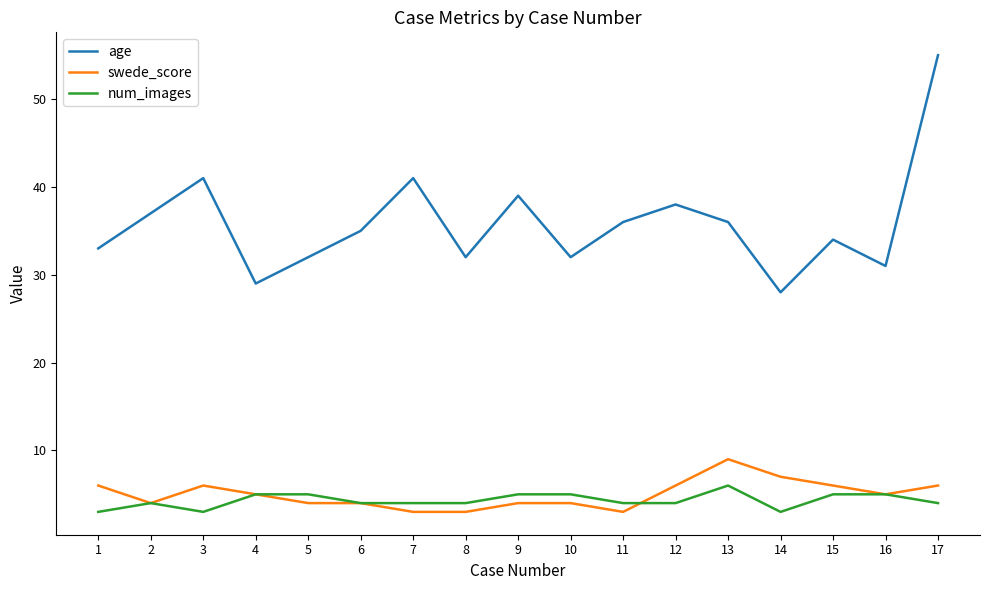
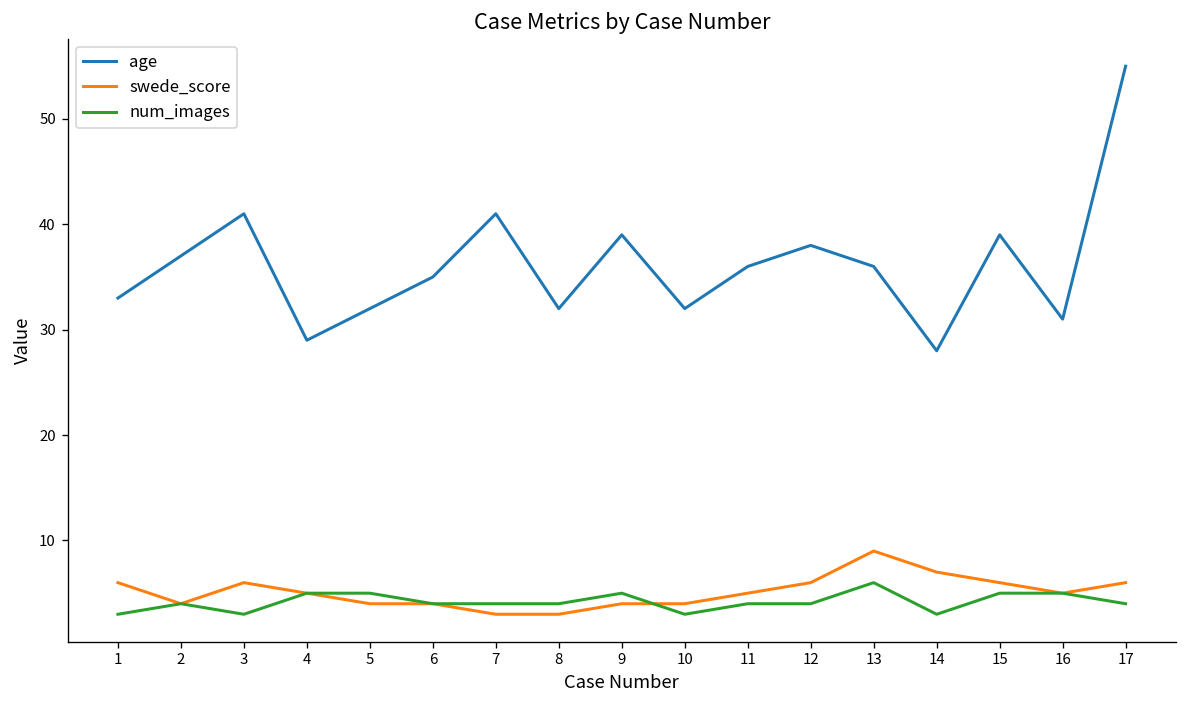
num_images, 10: 5 -> 3
swede_score, 11: 3 -> 5
age, 15: 34 -> 39
